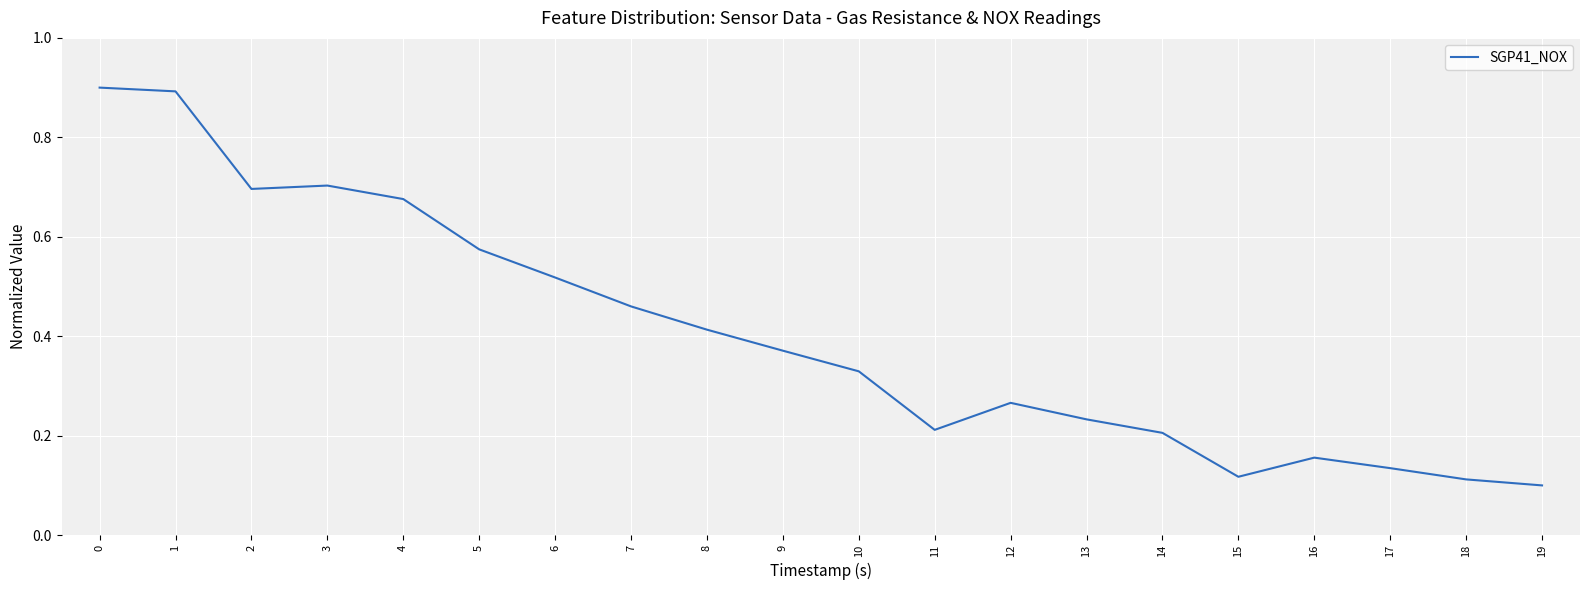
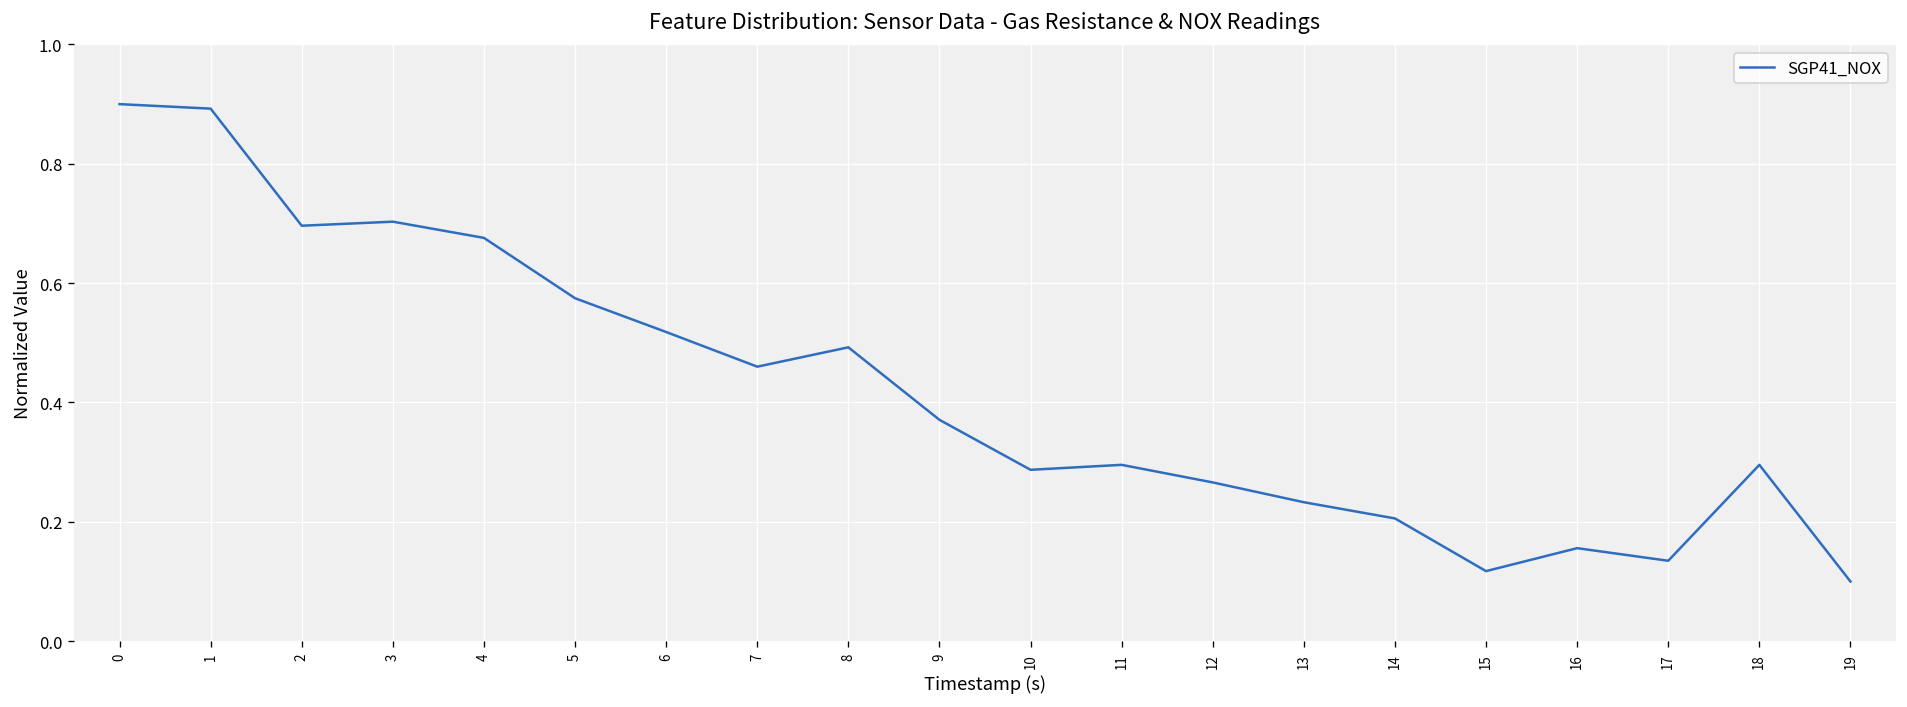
8: 0.41 -> 0.49
10: 0.33 -> 0.29
11: 0.21 -> 0.30
18: 0.11 -> 0.30
